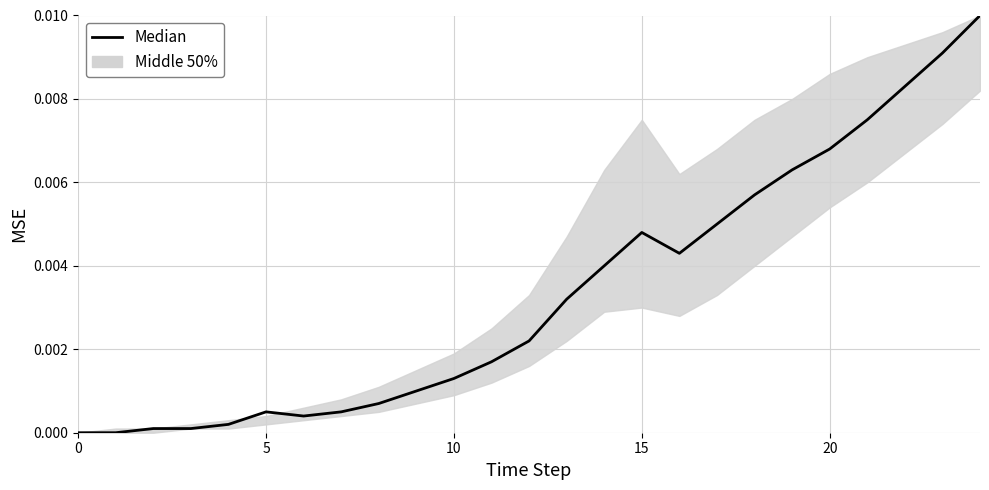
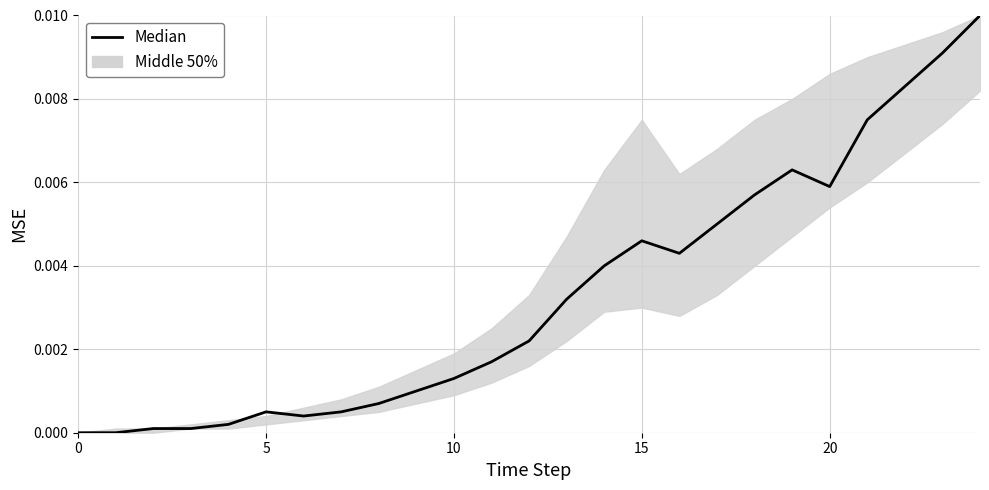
Median, 15: 0.0048 -> 0.0046
Median, 20: 0.0068 -> 0.0059
